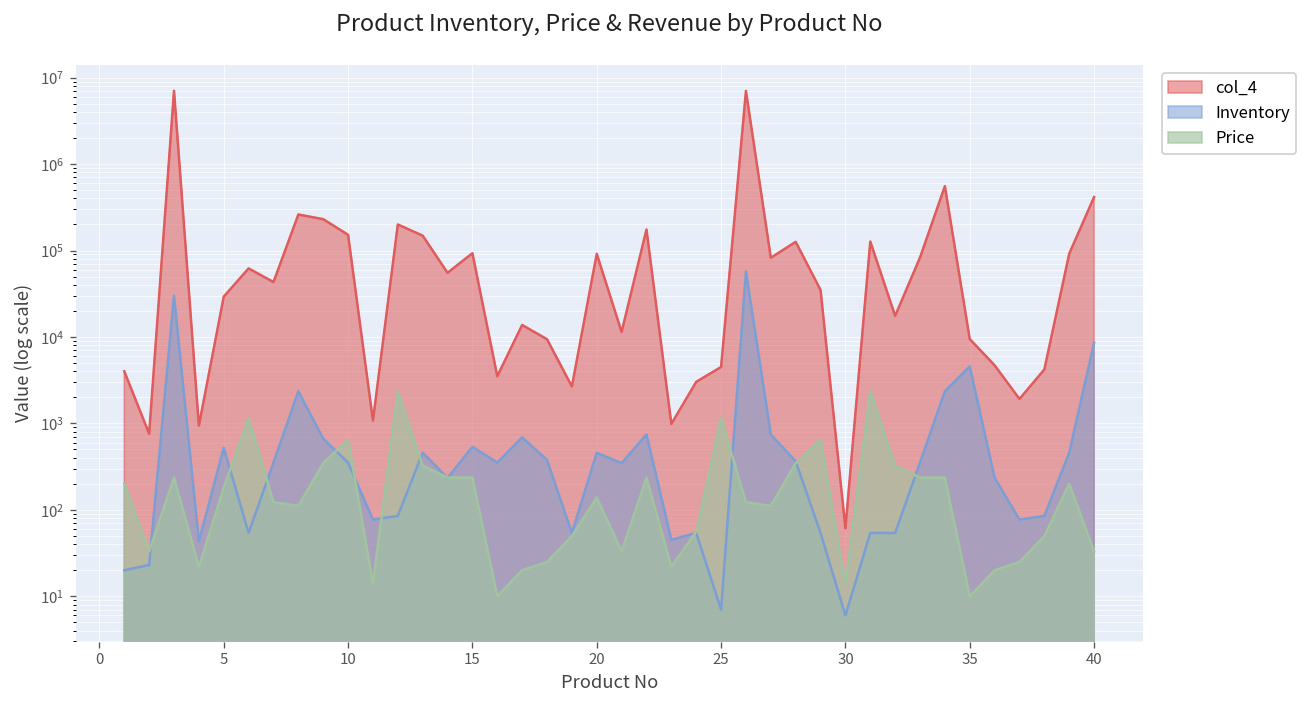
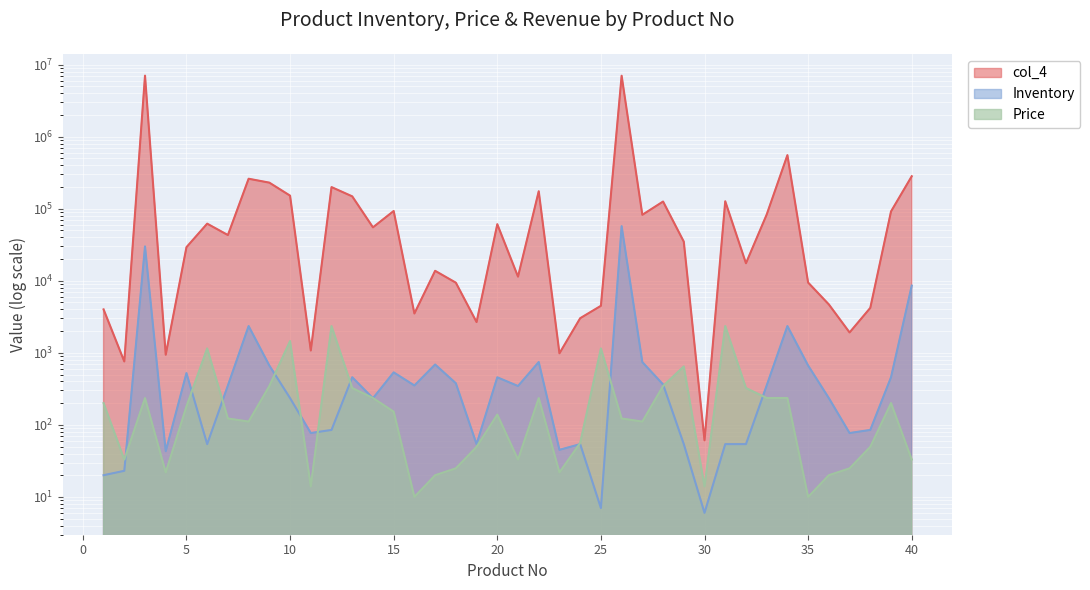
Inventory, 10: 400 -> 240
Price, 10: 600 -> 1500
Price, 15: 240 -> 150
col_4, 20: 90000 -> 60000
Inventory, 35: 5000 -> 700
col_4, 40: 400000 -> 280000
